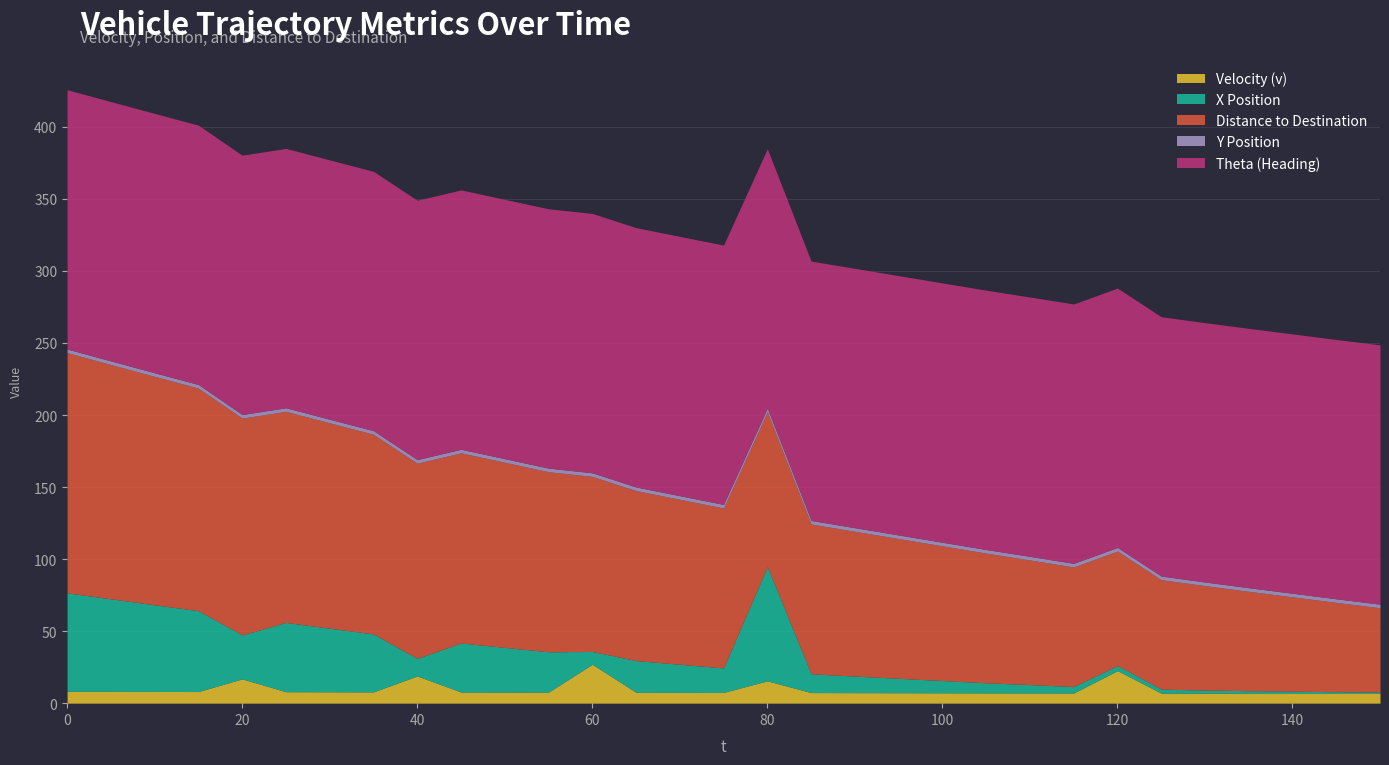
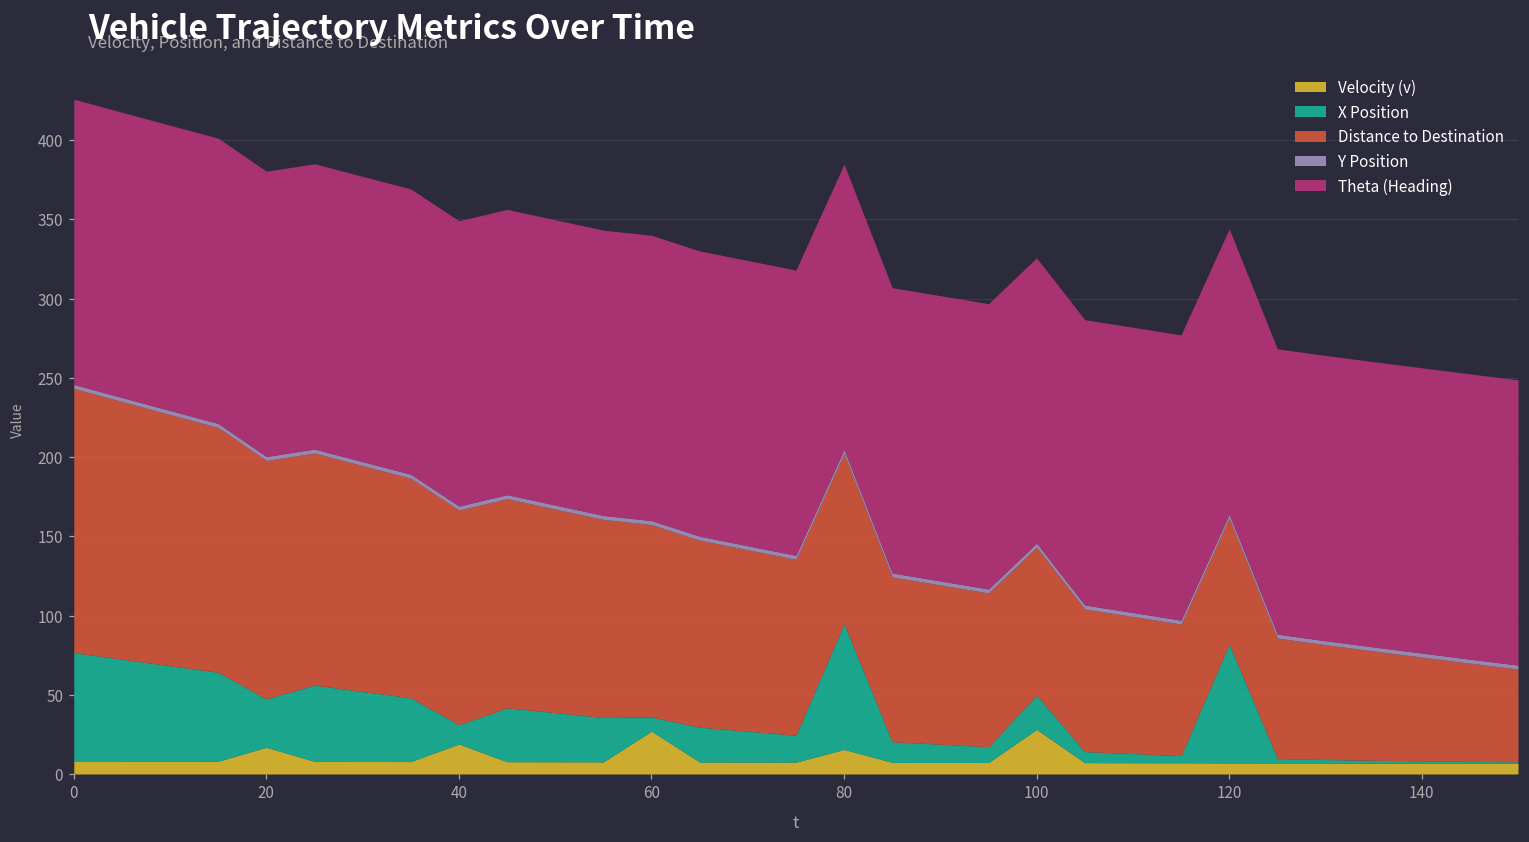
Velocity (v), 100: 7 -> 28
X Position, 100: 9 -> 22
Velocity (v), 120: 23 -> 7
X Position, 120: 4 -> 75
